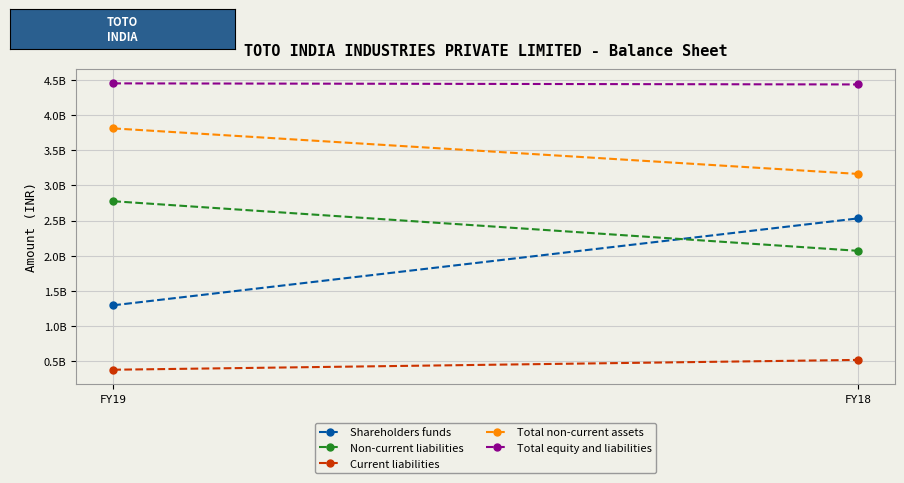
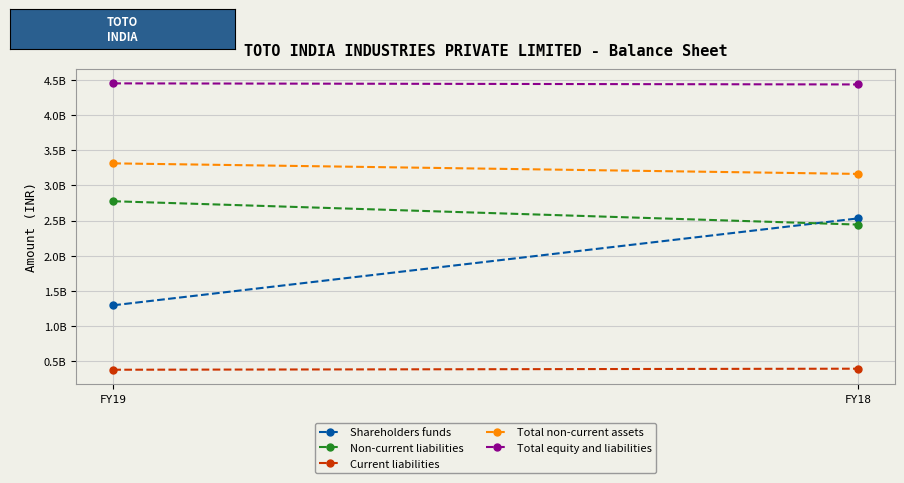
Total non-current assets, FY19: 3800000000 -> 3300000000
Non-current liabilities, FY18: 2100000000 -> 2400000000
Current liabilities, FY18: 500000000 -> 400000000
